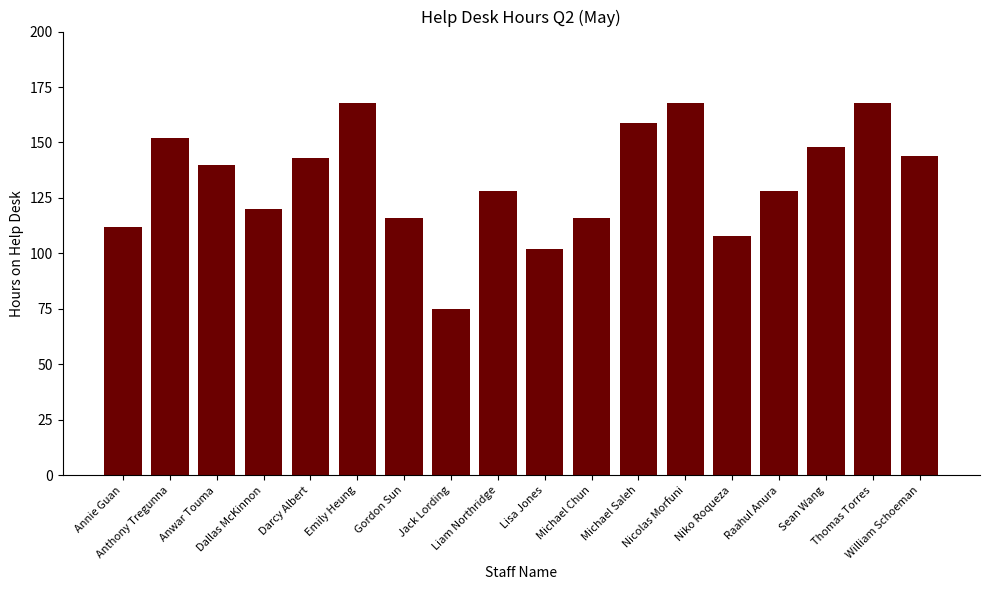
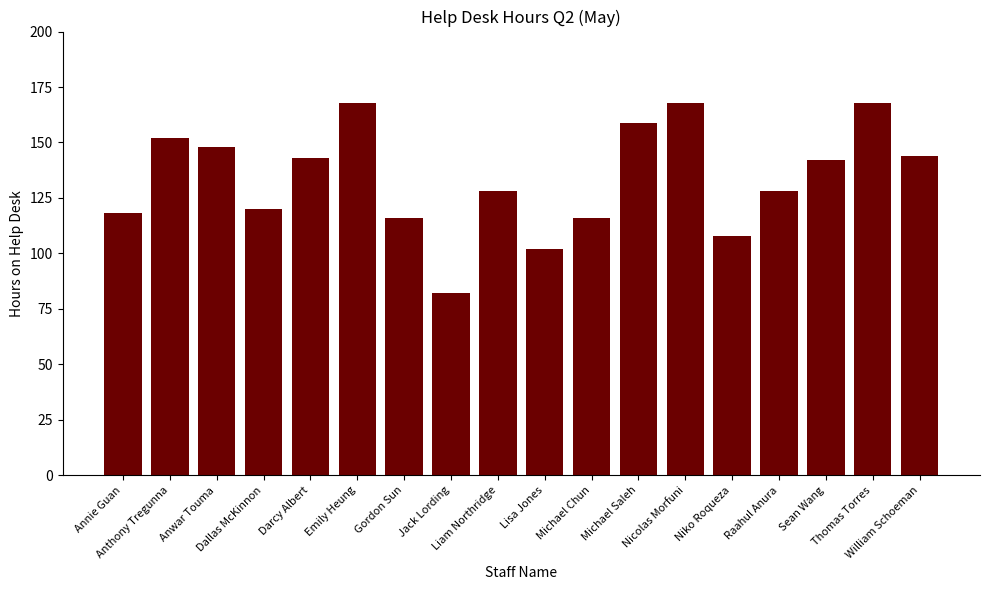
Annie Guan: 112 -> 118
Anwar Touma: 140 -> 148
Jack Lording: 75 -> 82
Sean Wang: 148 -> 142
